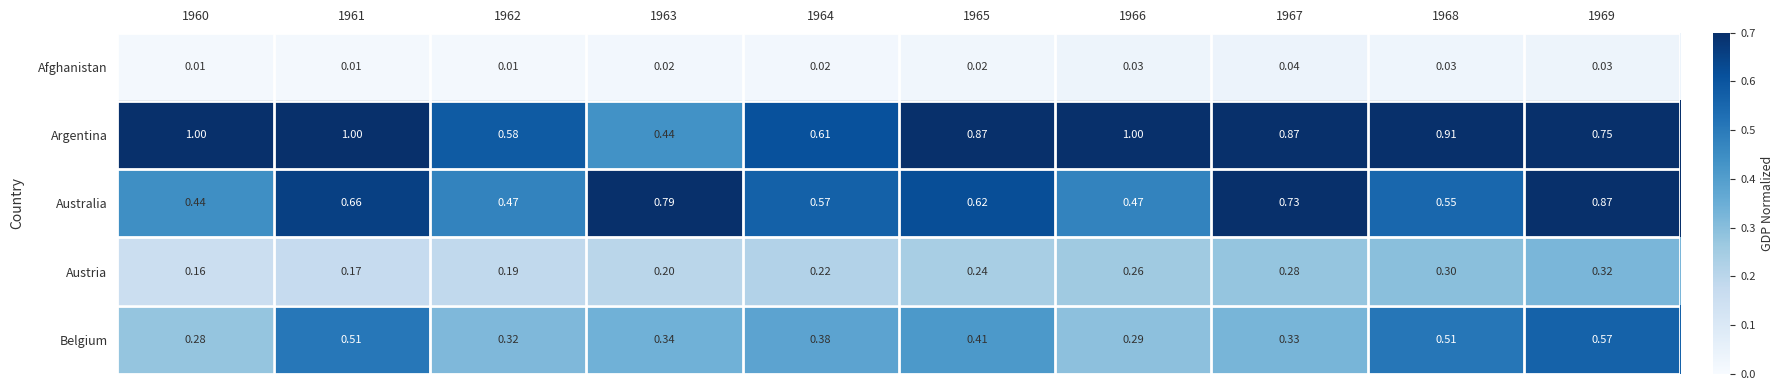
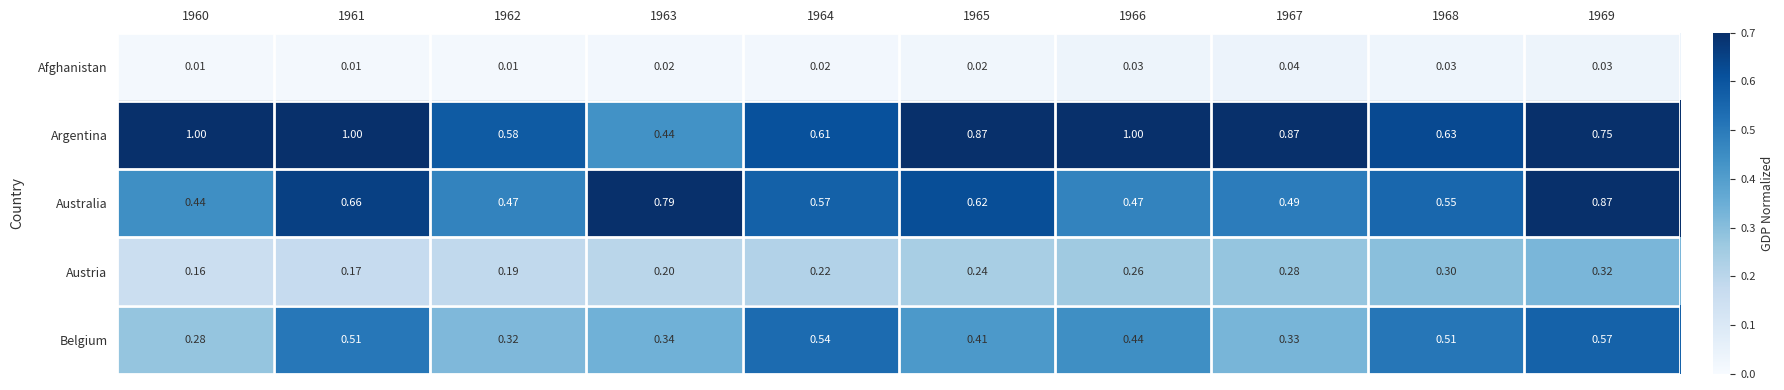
Argentina, 1968: 0.91 -> 0.63
Australia, 1967: 0.73 -> 0.49
Belgium, 1964: 0.38 -> 0.54
Belgium, 1966: 0.29 -> 0.44
